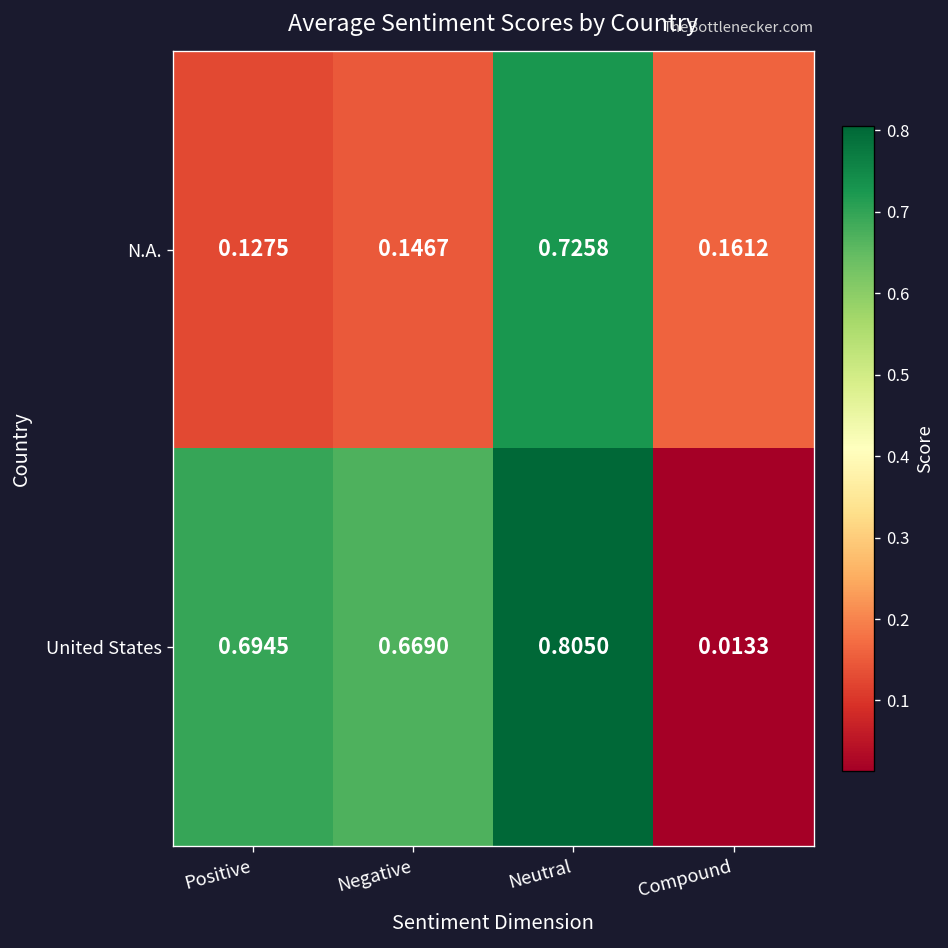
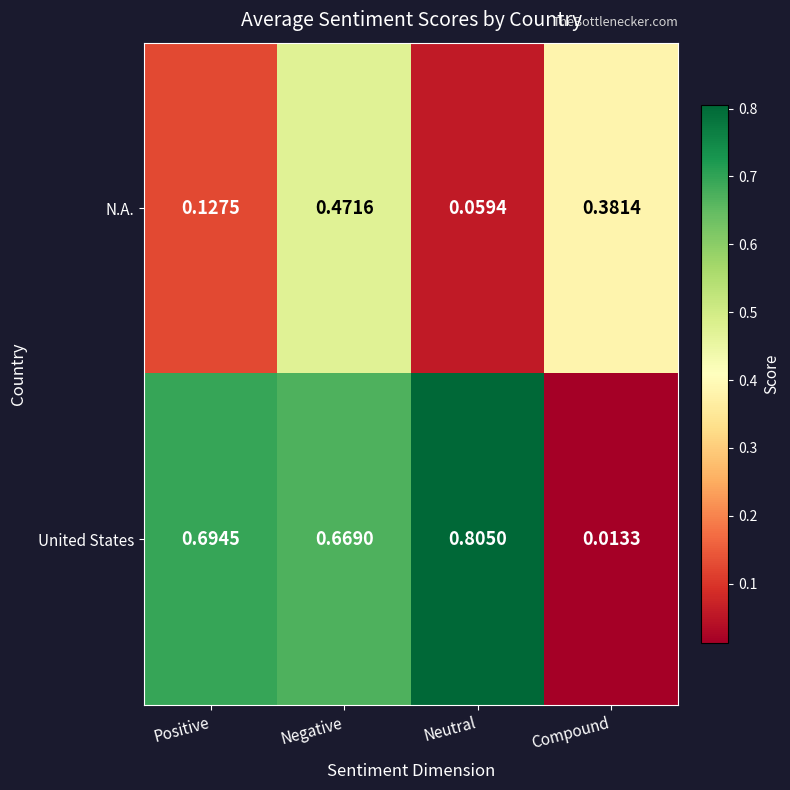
N.A., Negative: 0.1467 -> 0.4716
N.A., Neutral: 0.7258 -> 0.0594
N.A., Compound: 0.1612 -> 0.3814
